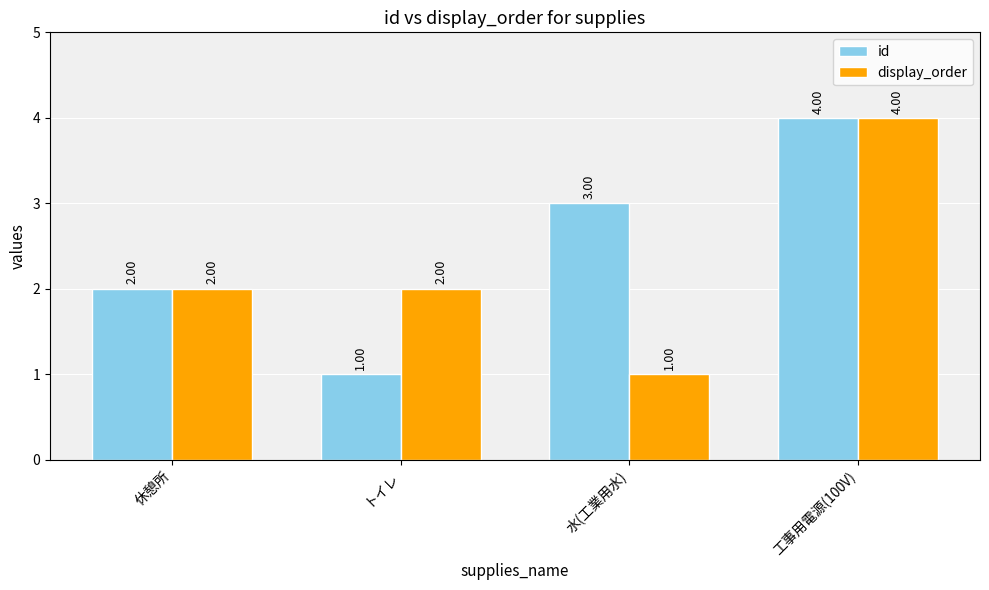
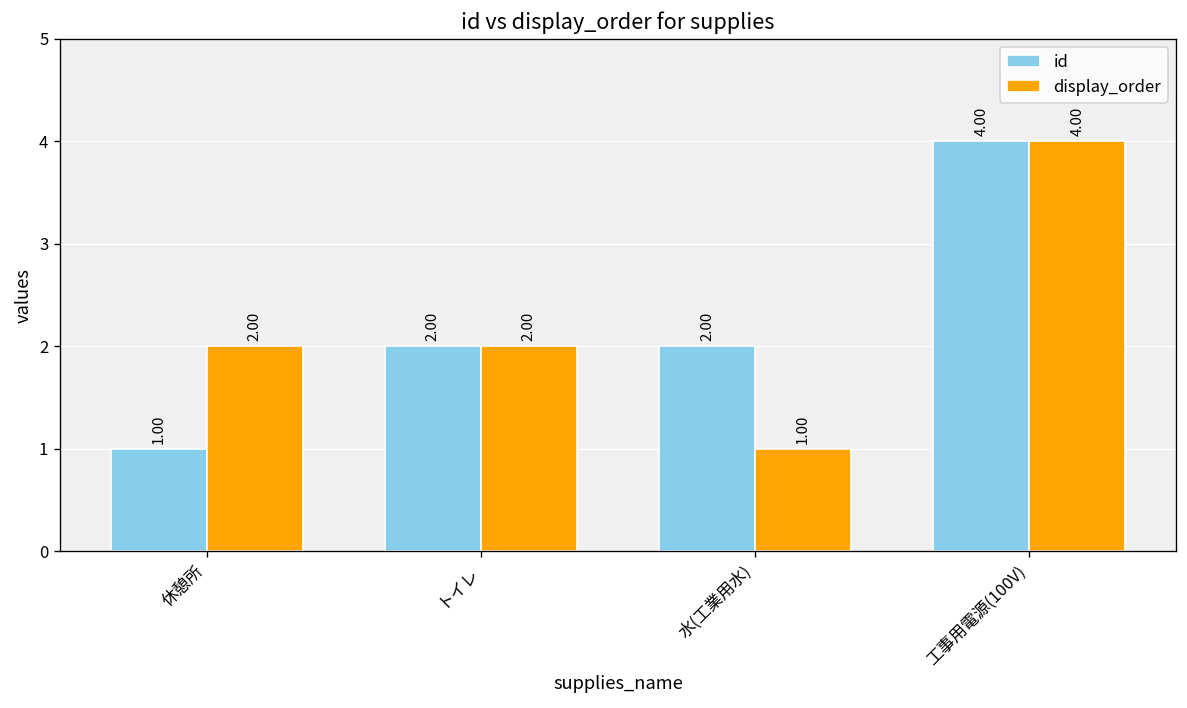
id, 休憩所: 2.00 -> 1.00
id, トイレ: 1.00 -> 2.00
id, 水(工業用水): 3.00 -> 2.00
